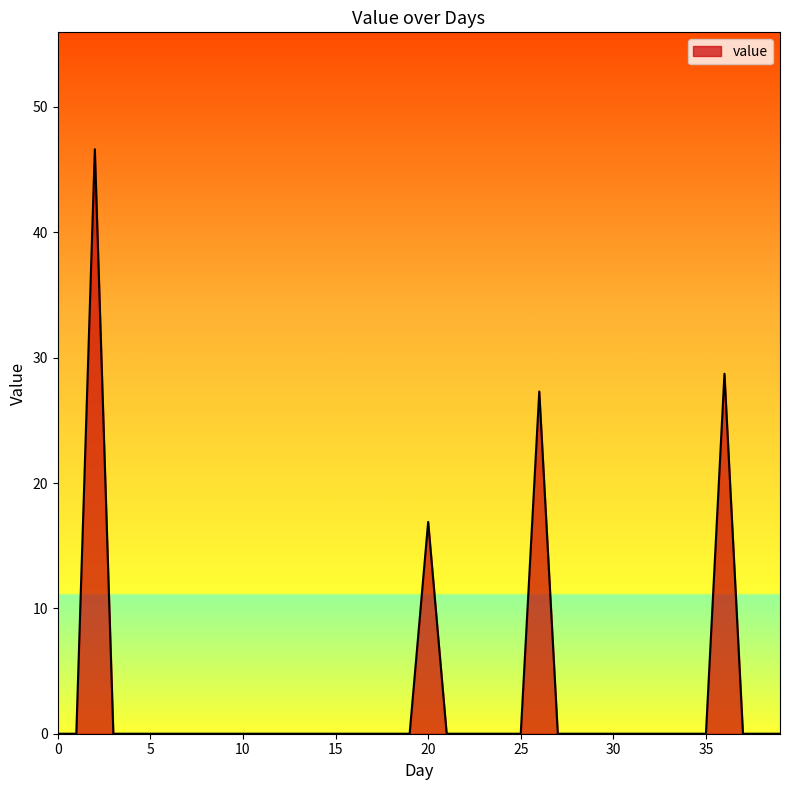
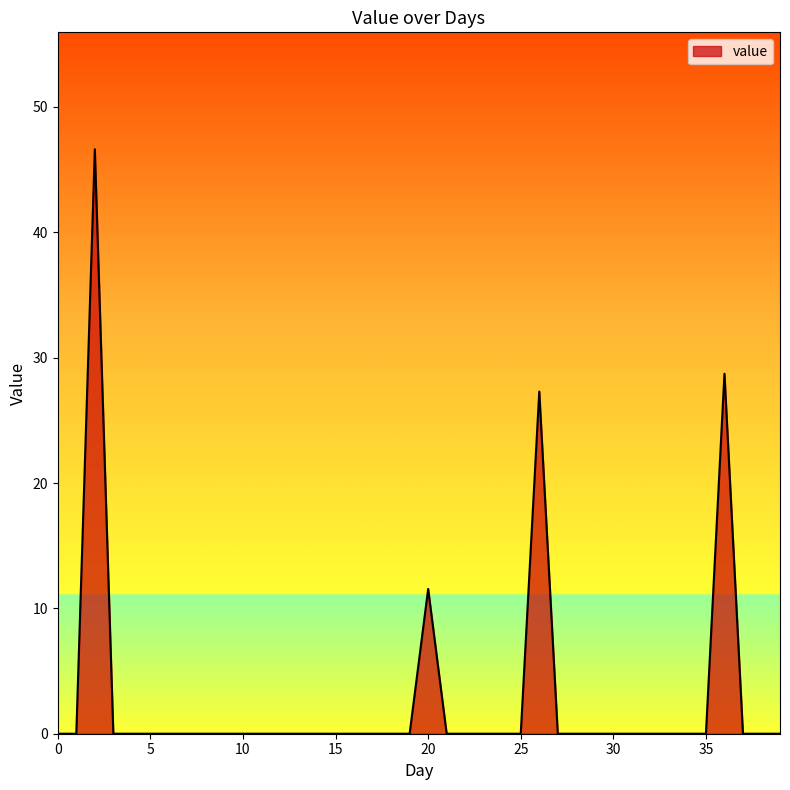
20: 16.9 -> 11.6
